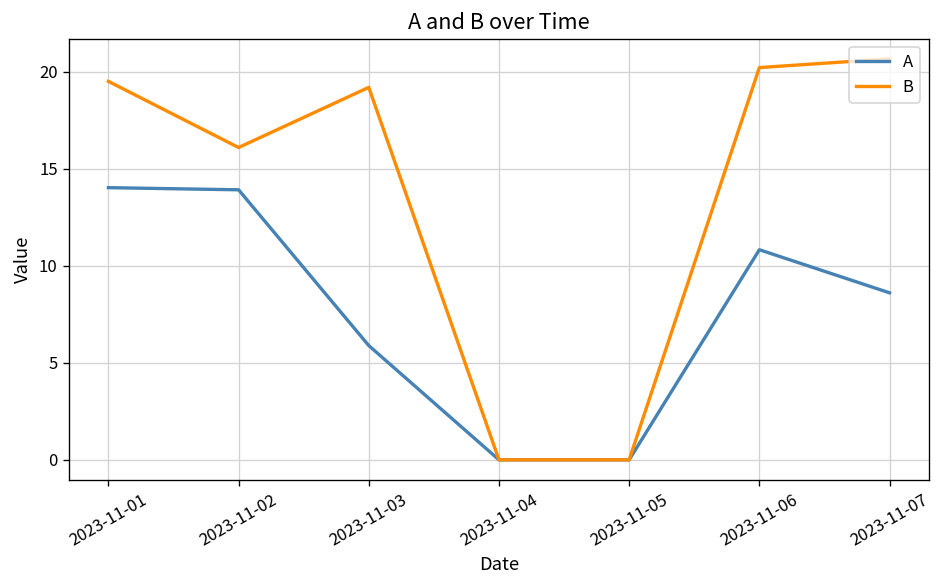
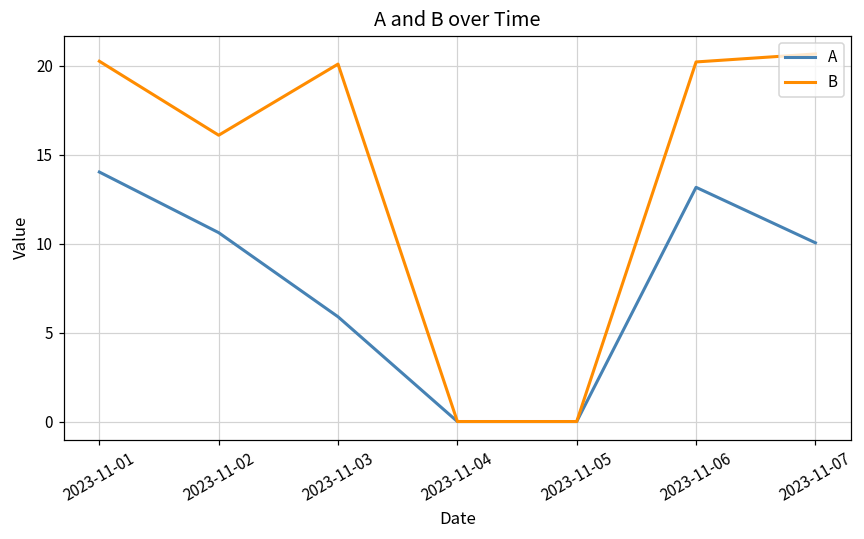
B, 2023-11-01: 19.5 -> 20.3
A, 2023-11-02: 13.9 -> 10.6
B, 2023-11-03: 19.2 -> 20.1
A, 2023-11-06: 10.8 -> 13.2
A, 2023-11-07: 8.6 -> 10.1
